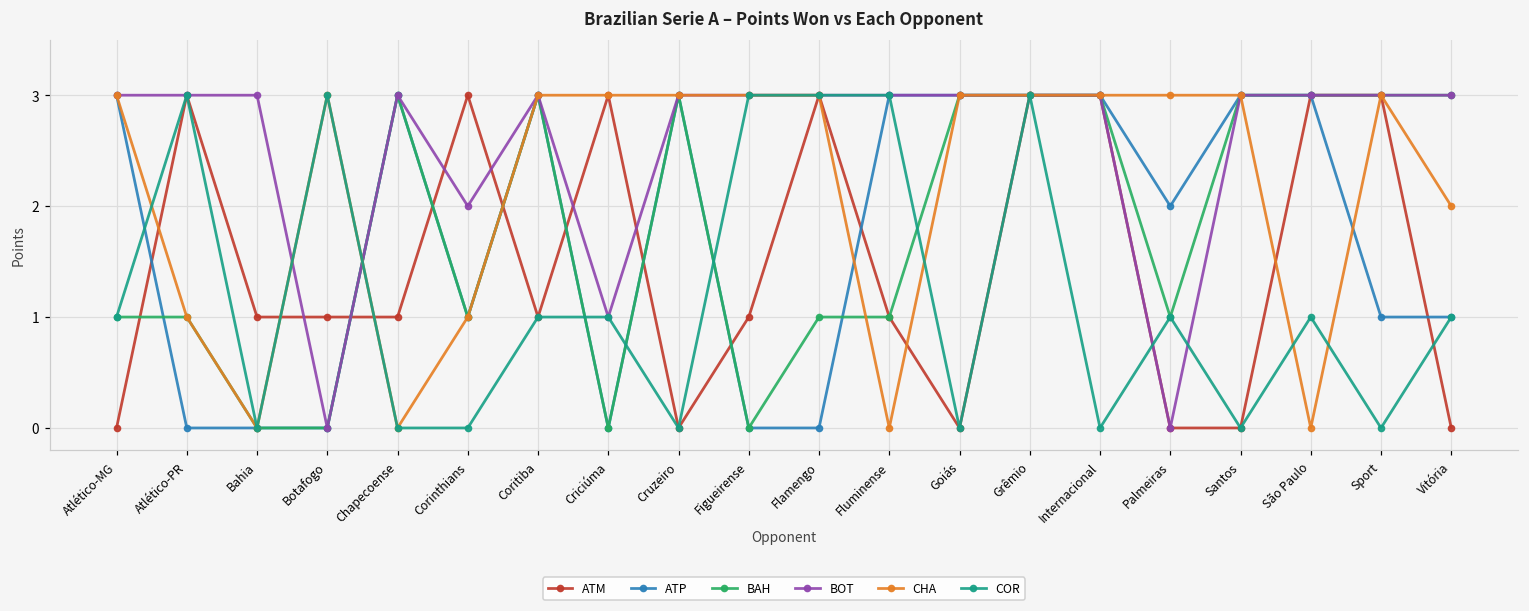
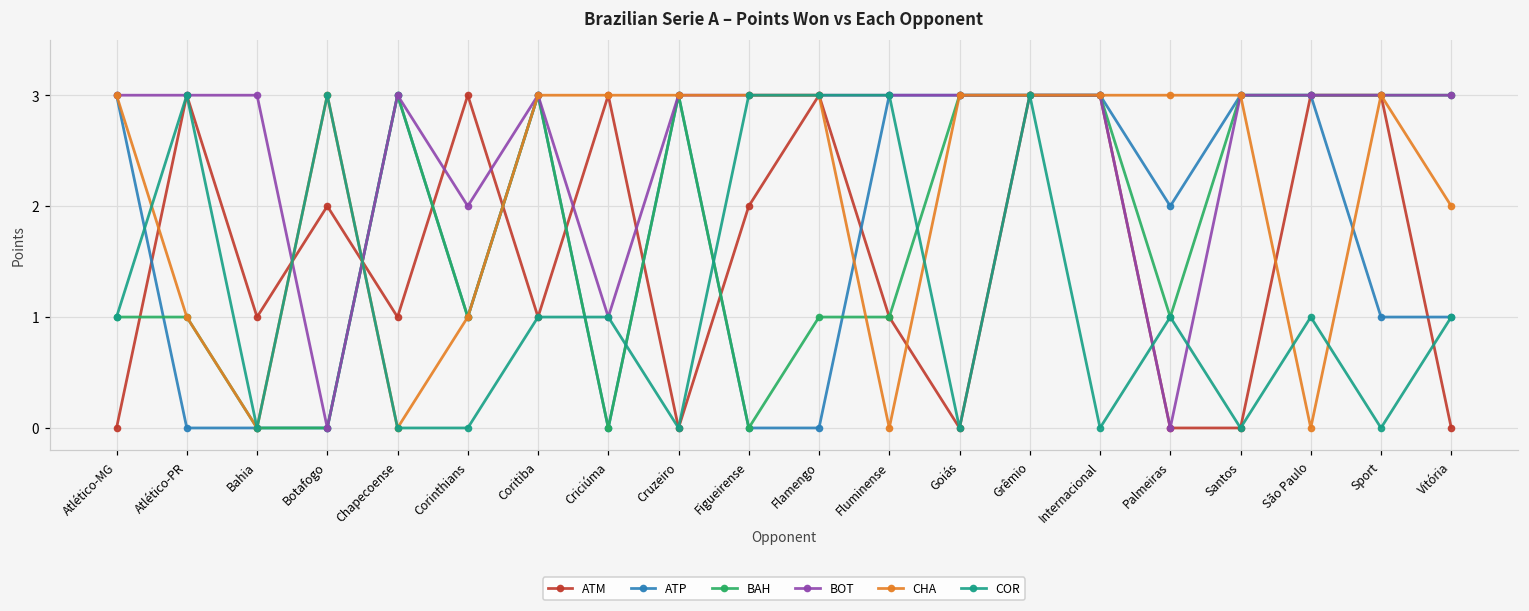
ATM, Botafogo: 1 -> 2
ATM, Figueirense: 1 -> 2
